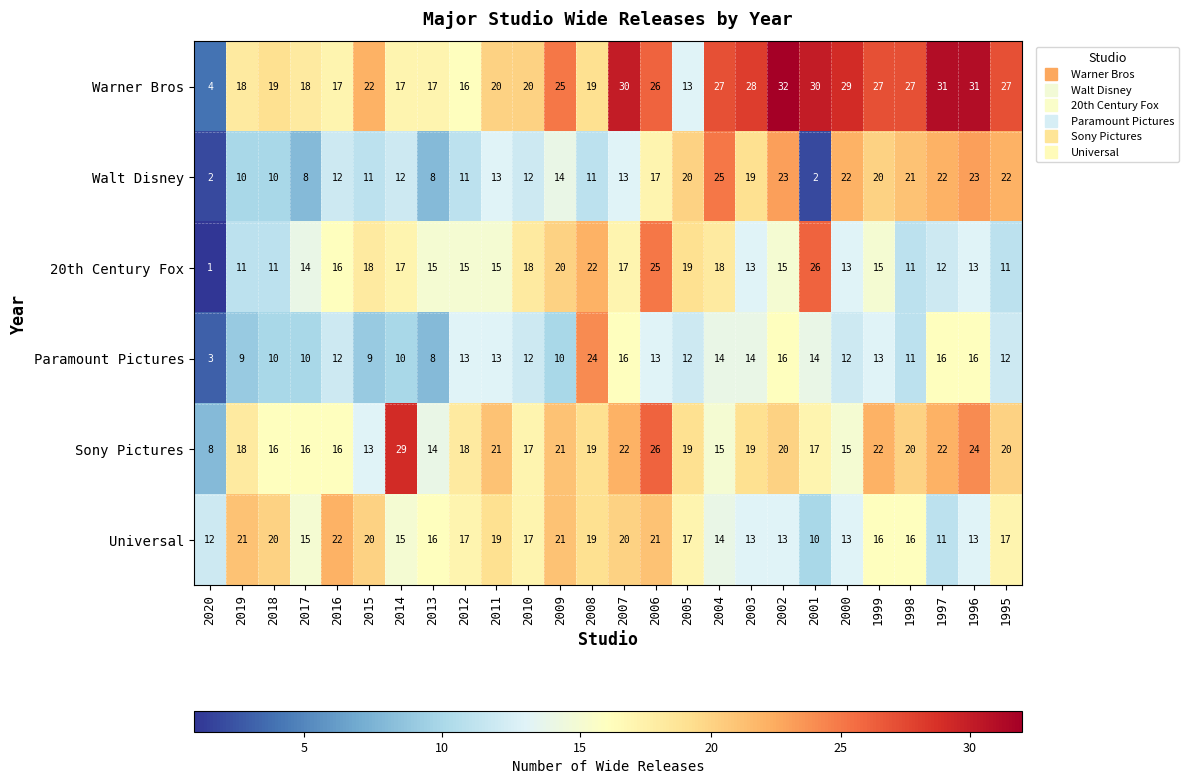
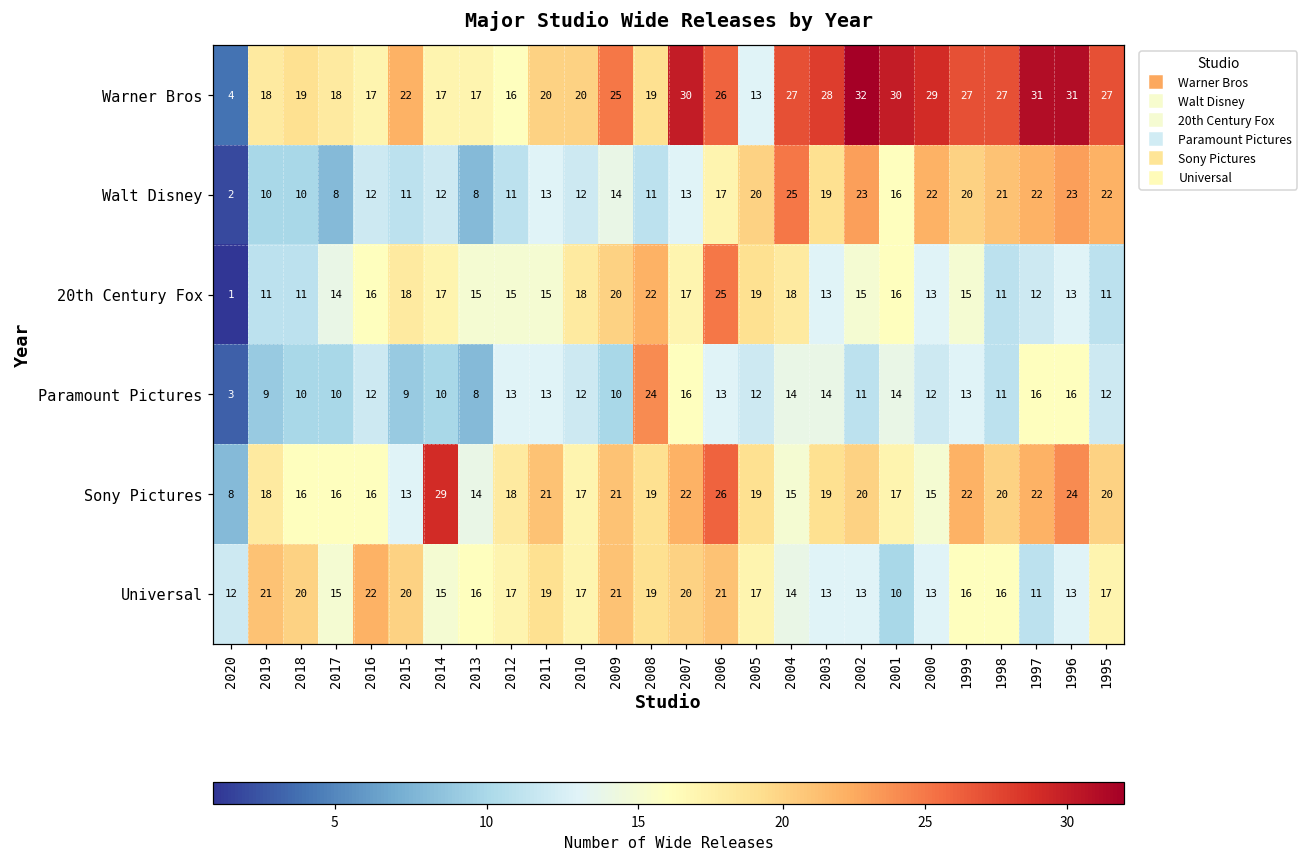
Walt Disney, 2001: 2 -> 16
20th Century Fox, 2001: 26 -> 16
Paramount Pictures, 2002: 16 -> 11
